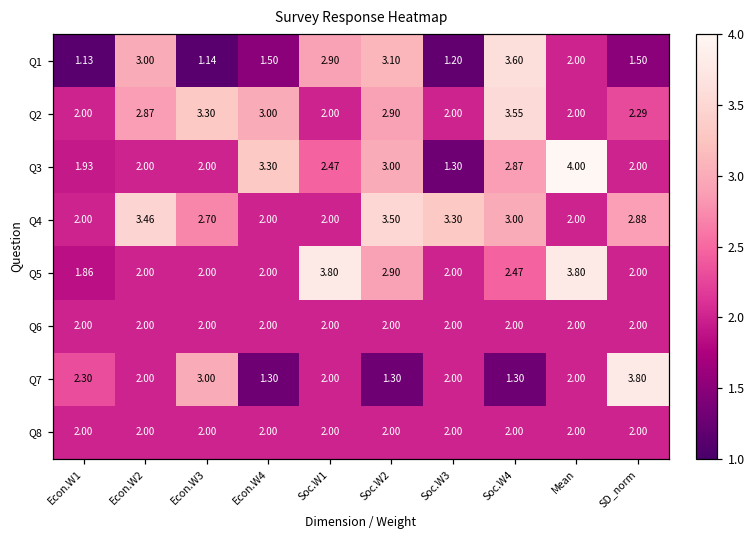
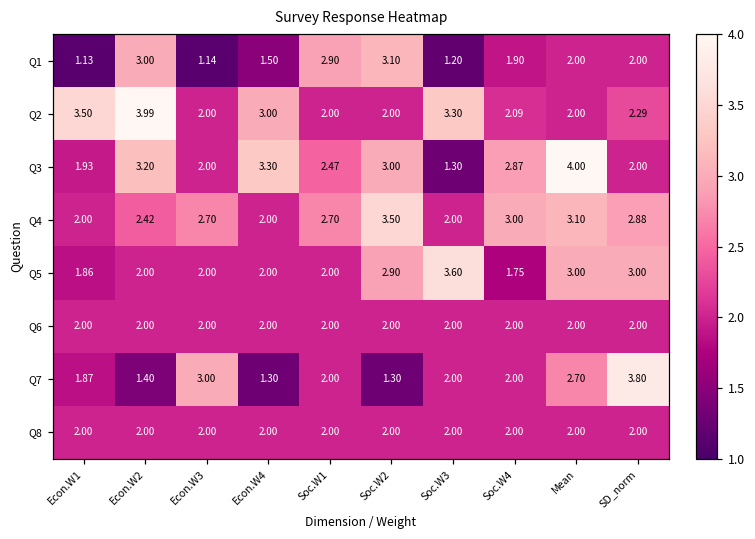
Q1, Soc.W4: 3.60 -> 1.90
Q1, SD_norm: 1.50 -> 2.00
Q2, Econ.W1: 2.00 -> 3.50
Q2, Econ.W2: 2.87 -> 3.99
Q2, Econ.W3: 3.30 -> 2.00
Q2, Soc.W2: 2.90 -> 2.00
Q2, Soc.W3: 2.00 -> 3.30
Q2, Soc.W4: 3.55 -> 2.09
Q3, Econ.W2: 2.00 -> 3.20
Q4, Econ.W2: 3.46 -> 2.42
Q4, Soc.W1: 2.00 -> 2.70
Q4, Soc.W3: 3.30 -> 2.00
Q4, Mean: 2.00 -> 3.10
Q5, Soc.W1: 3.80 -> 2.00
Q5, Soc.W3: 2.00 -> 3.60
Q5, Soc.W4: 2.47 -> 1.75
Q5, Mean: 3.80 -> 3.00
Q5, SD_norm: 2.00 -> 3.00
Q7, Econ.W1: 2.30 -> 1.87
Q7, Econ.W2: 2.00 -> 1.40
Q7, Soc.W4: 1.30 -> 2.00
Q7, Mean: 2.00 -> 2.70
